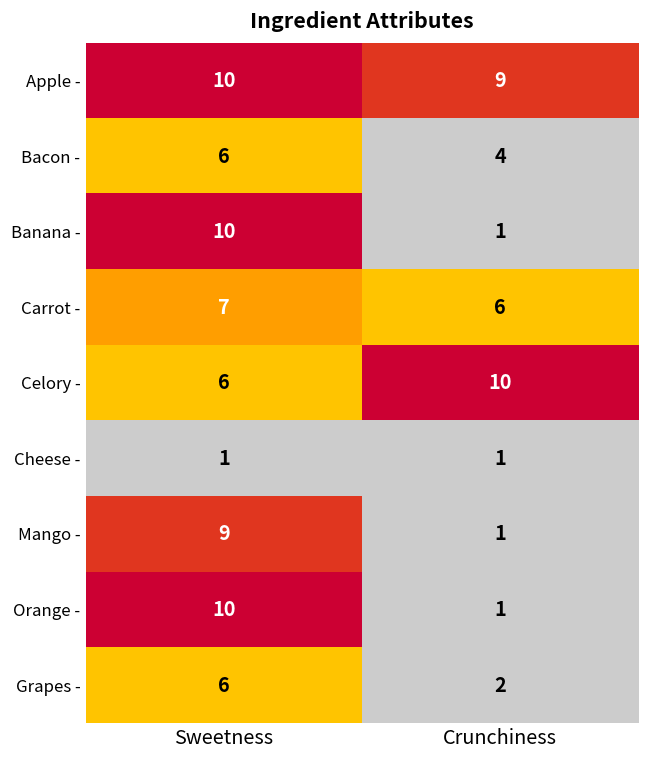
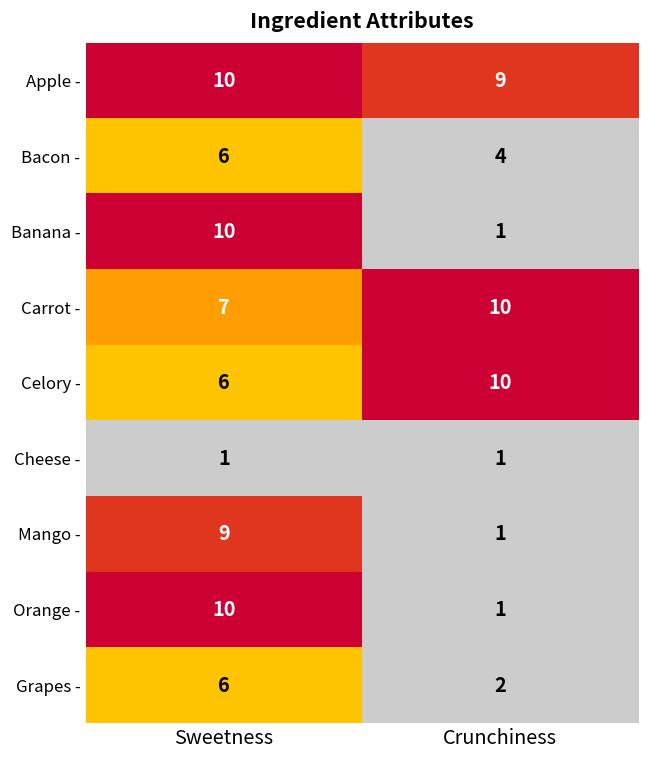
Carrot -, Crunchiness: 6 -> 10
